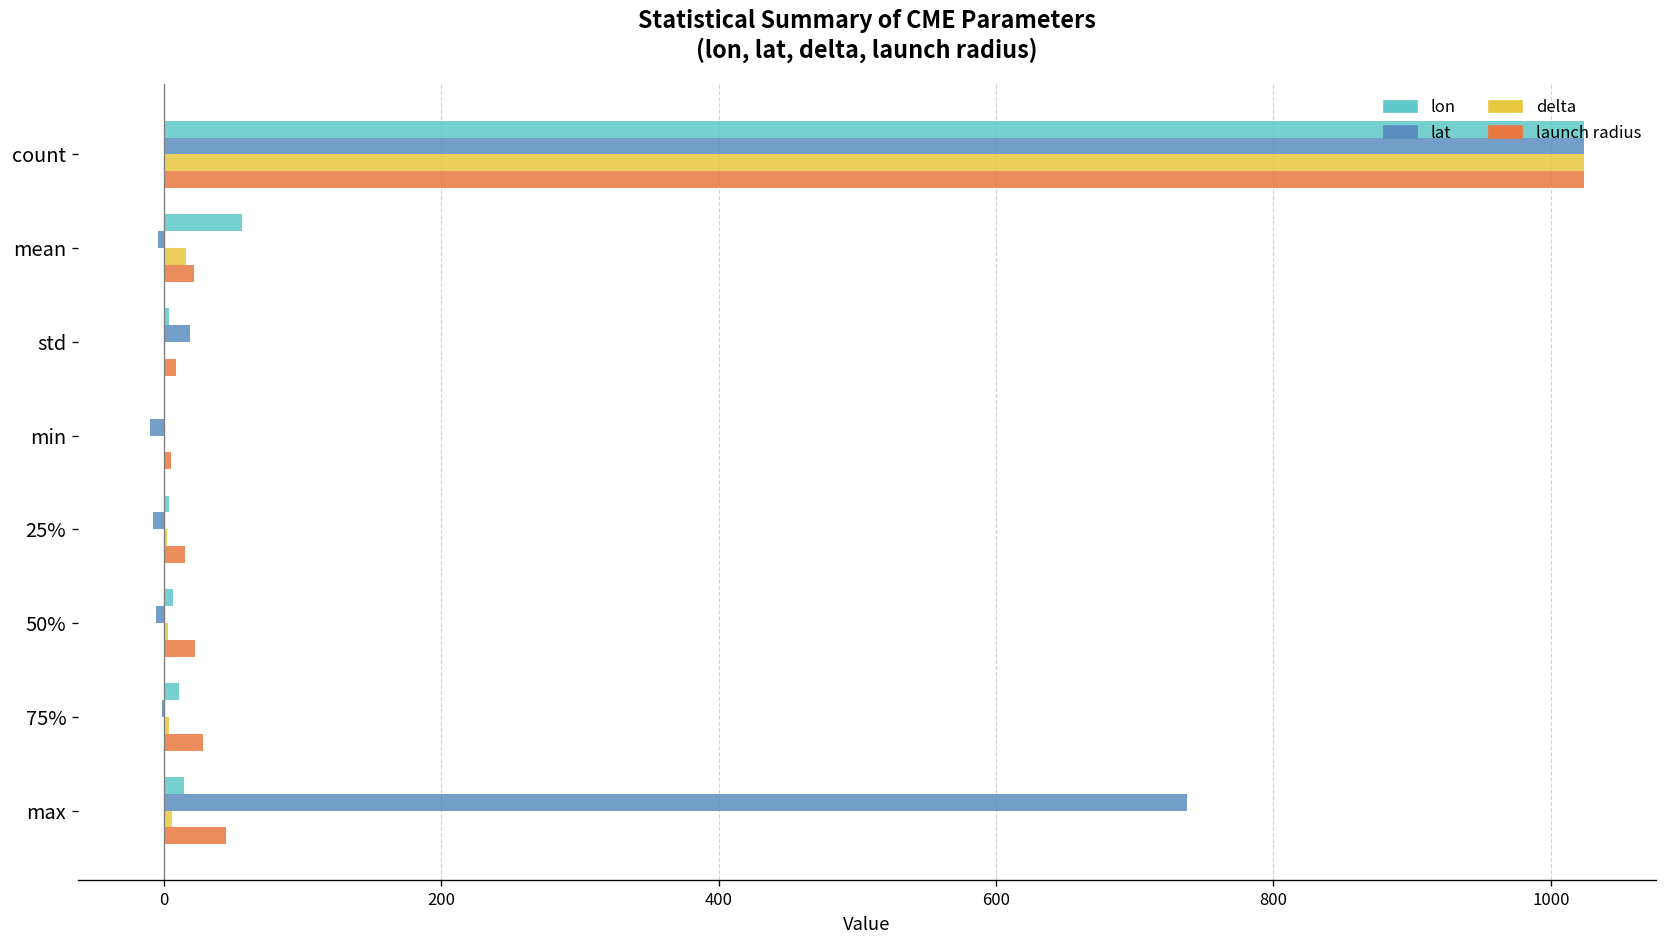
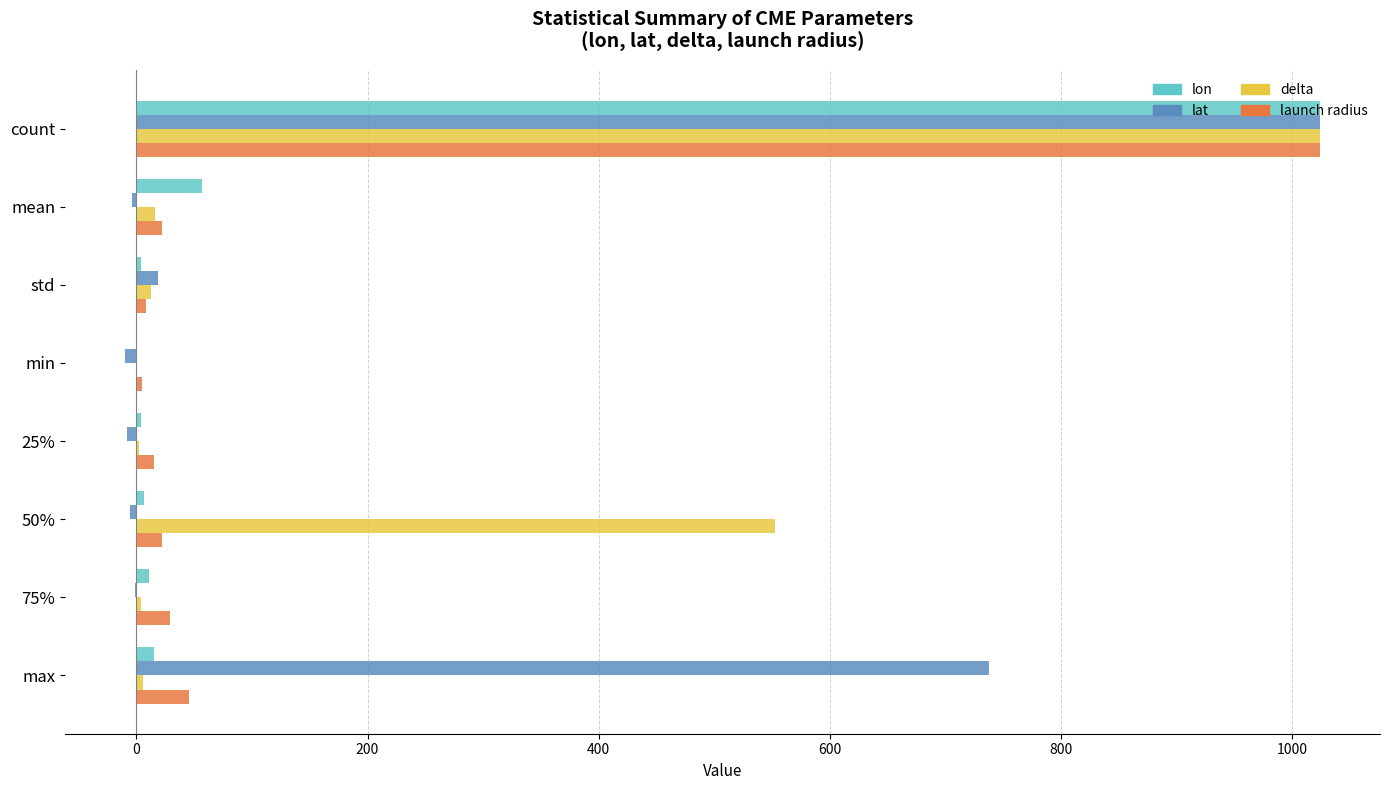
delta, std: 1 -> 13
delta, 50%: 3 -> 553
